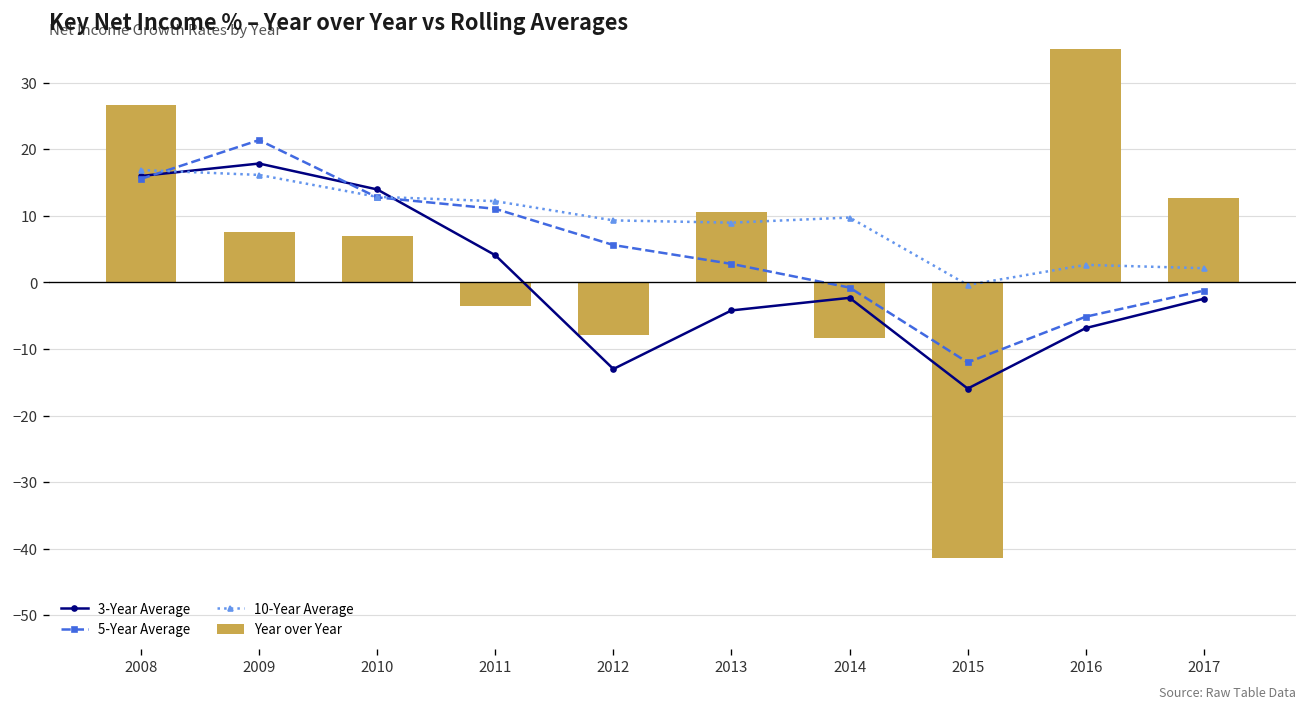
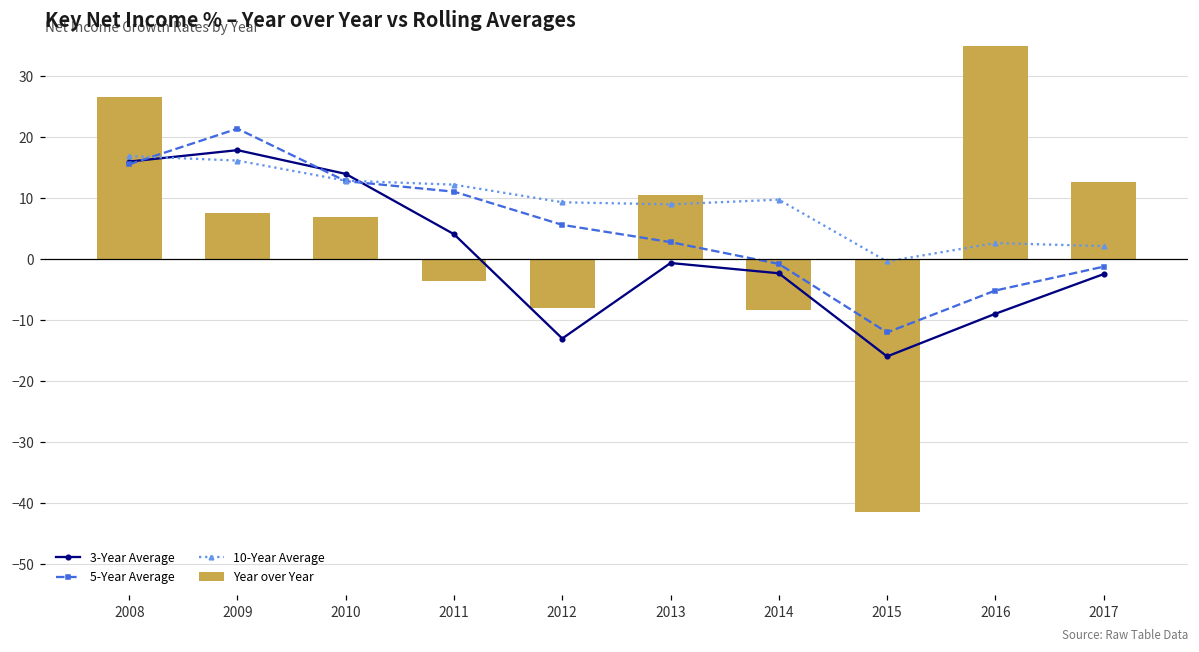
3-Year Average, 2013: -4 -> -1
3-Year Average, 2016: -7 -> -9
